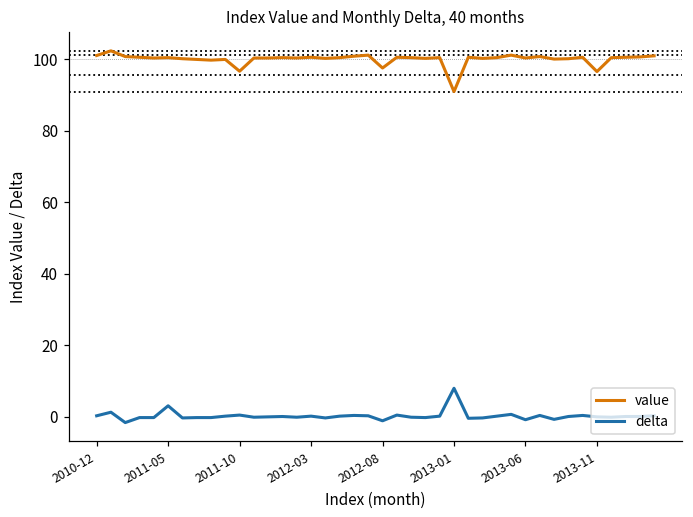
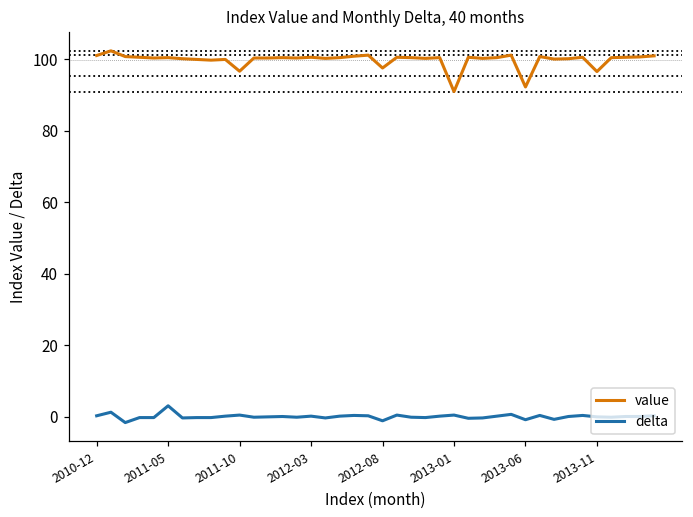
delta, 2013-01: 8 -> 1
value, 2013-06: 100 -> 92
